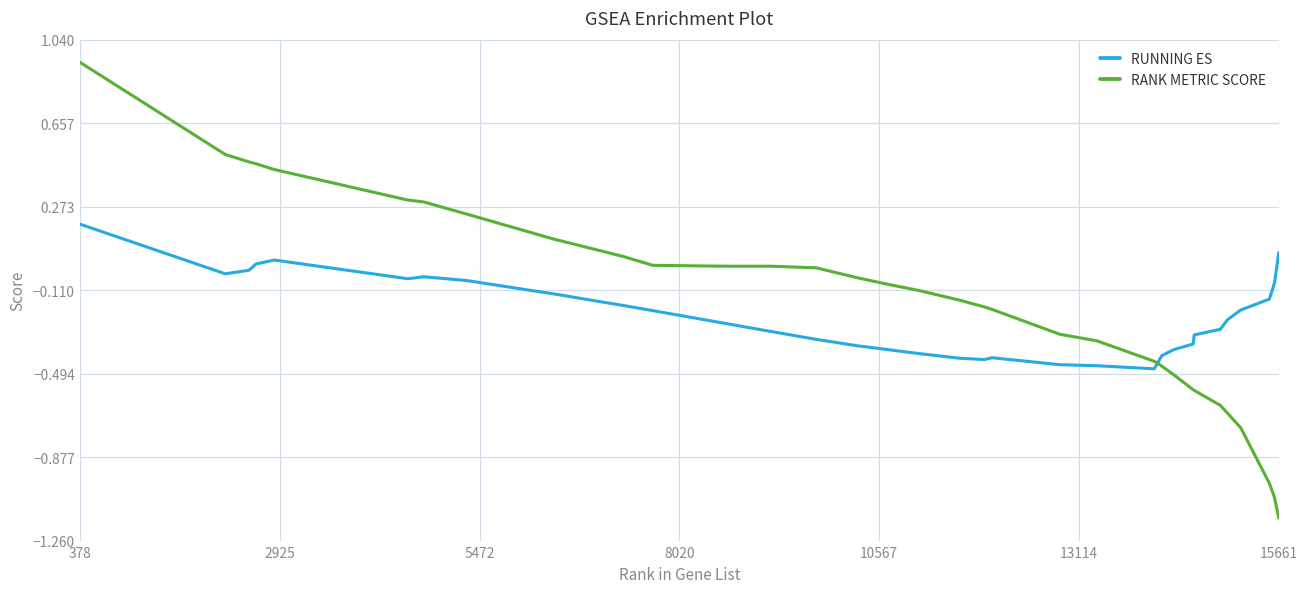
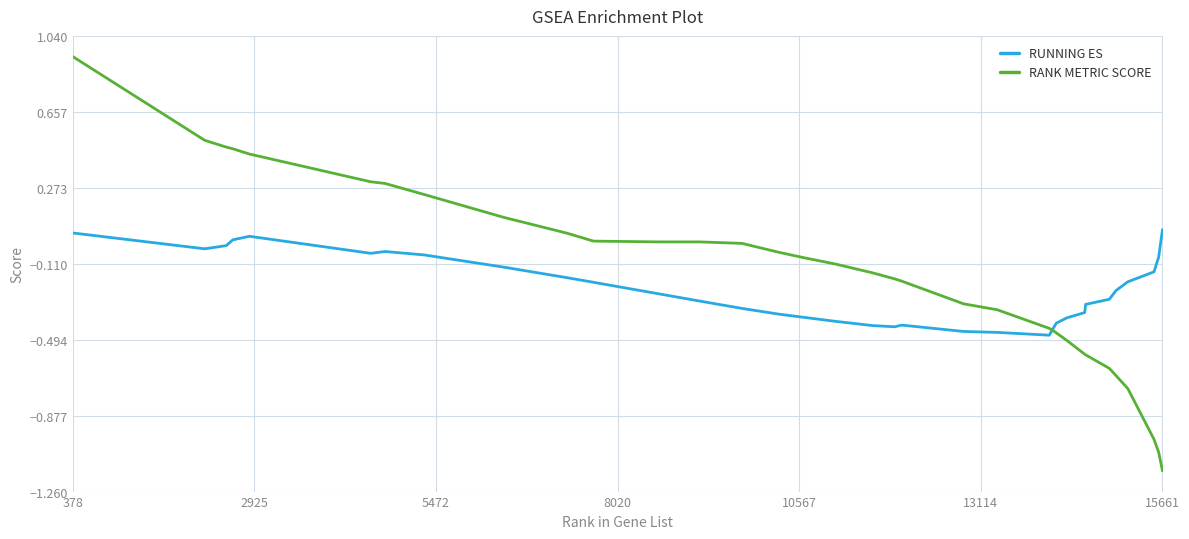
RUNNING ES, 378: 0.19 -> 0.05
